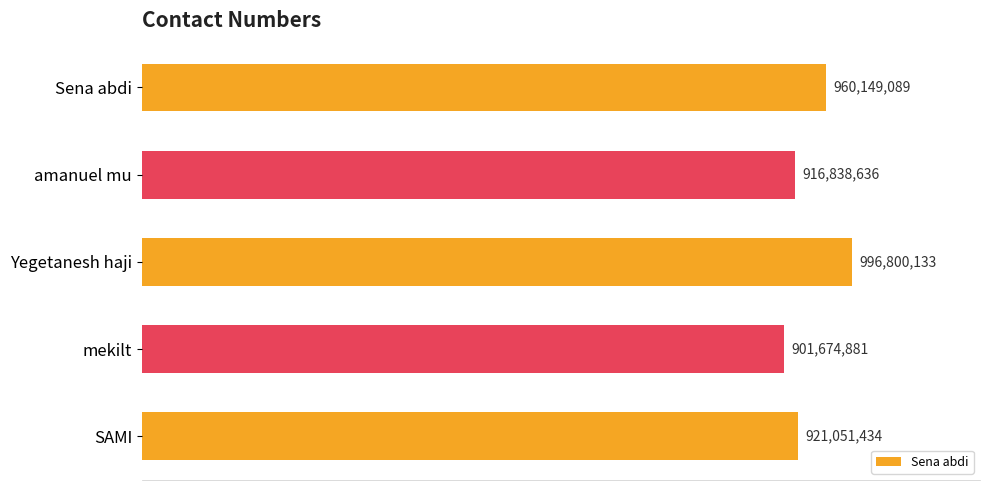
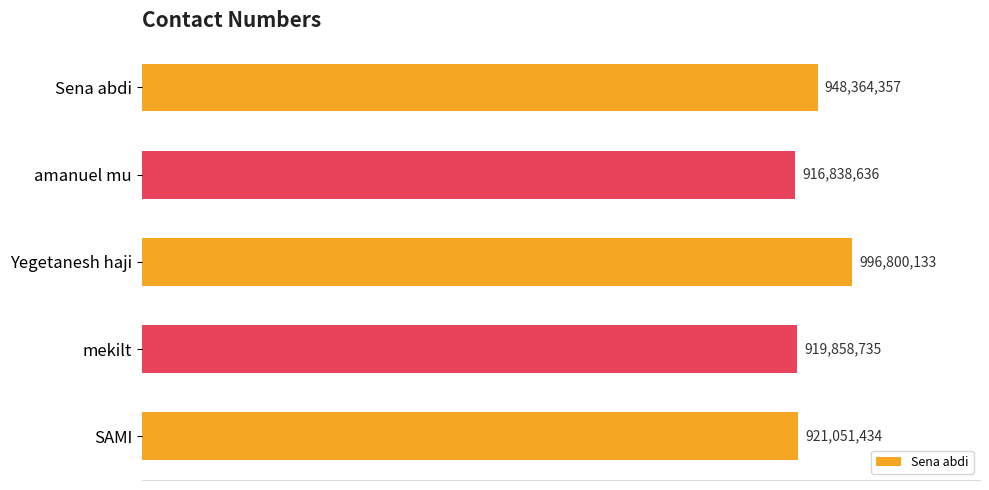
Sena abdi: 960,149,089 -> 948,364,357
mekilt: 901,674,881 -> 919,858,735
